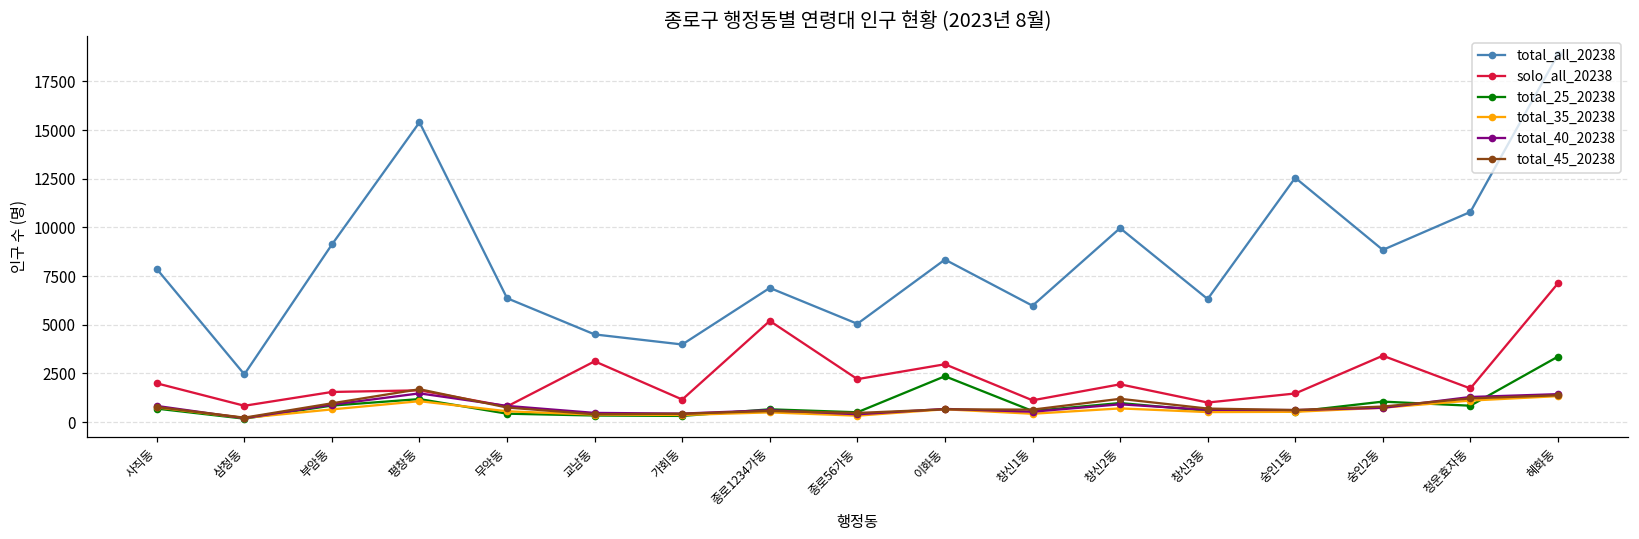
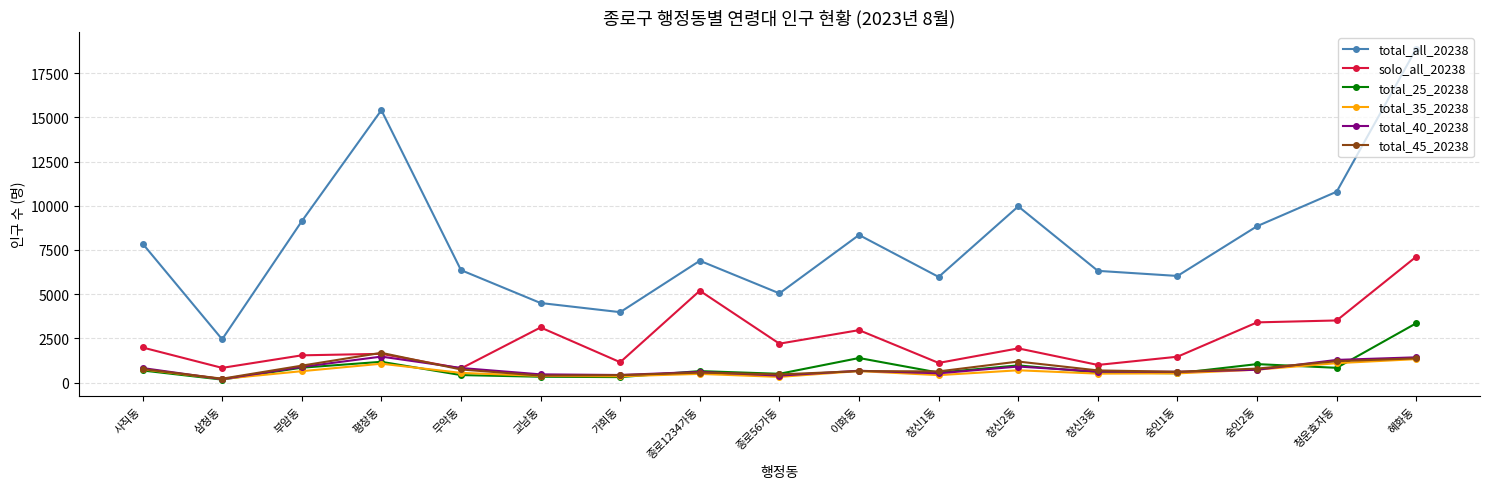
total_25_20238, 이화동: 2400 -> 1400
total_all_20238, 숭인1동: 12600 -> 6000
solo_all_20238, 청운효자동: 1700 -> 3500
